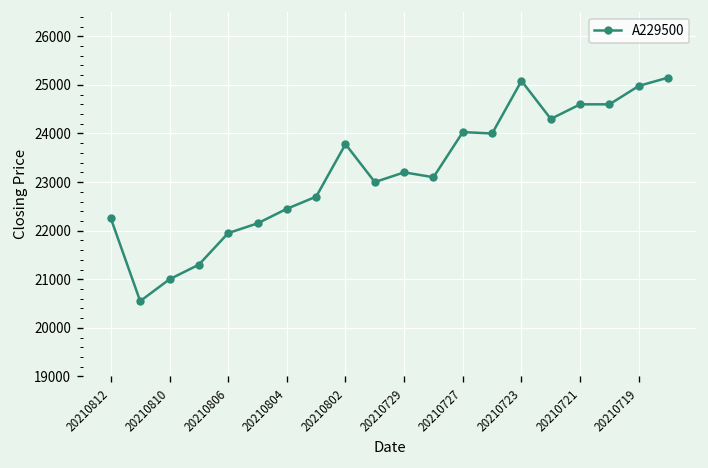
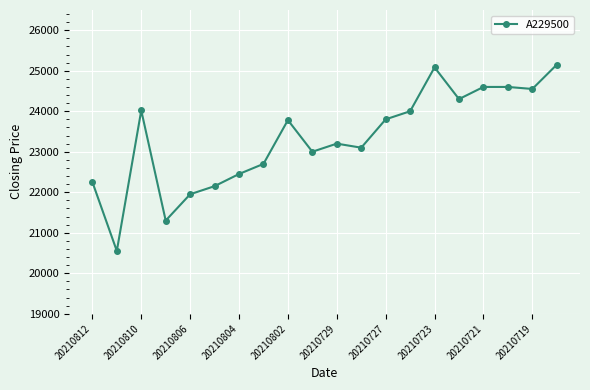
20210810: 21000 -> 24000
20210727: 24000 -> 23800
20210719: 25000 -> 24600
